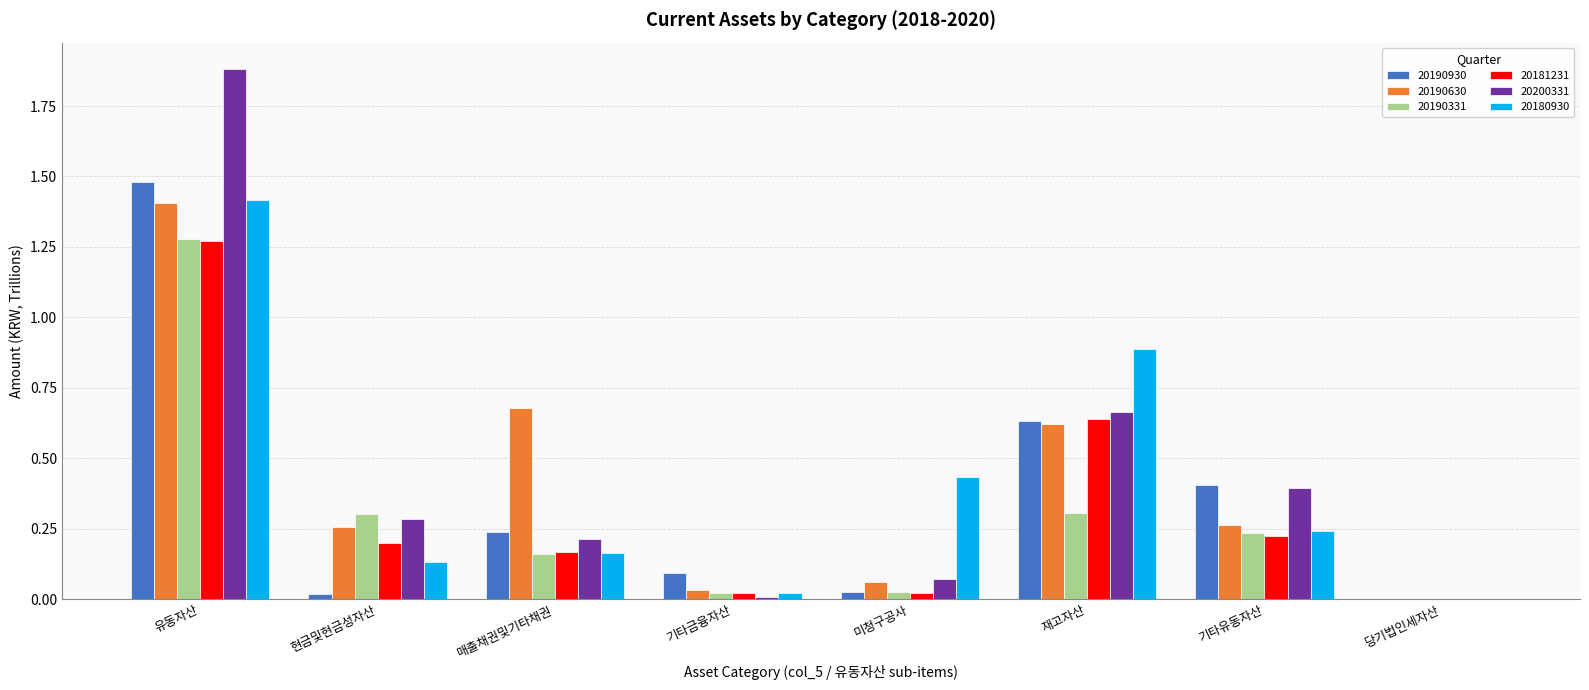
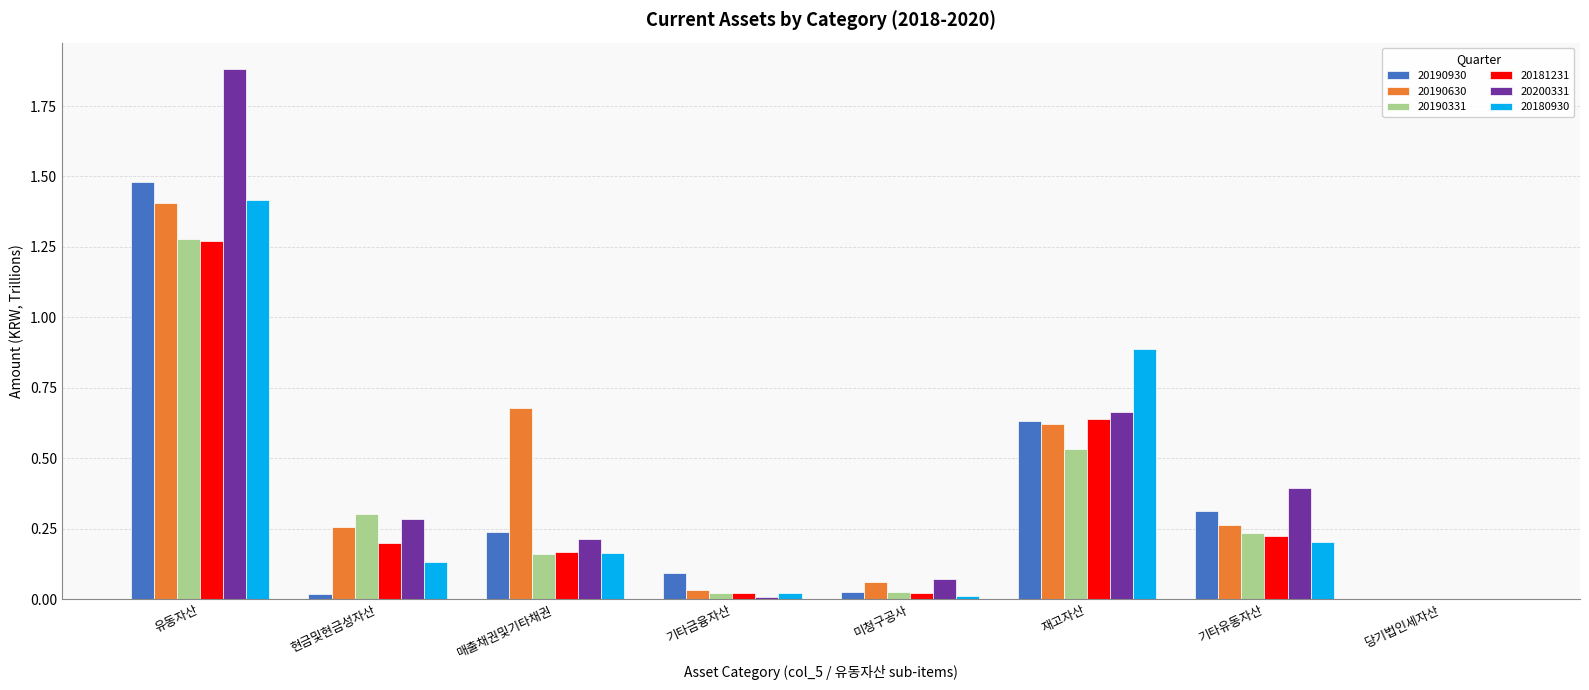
20180930, 미청구공사: 0.43 -> 0.01
20190331, 재고자산: 0.31 -> 0.53
20190930, 기타유동자산: 0.40 -> 0.31
20180930, 기타유동자산: 0.24 -> 0.20
